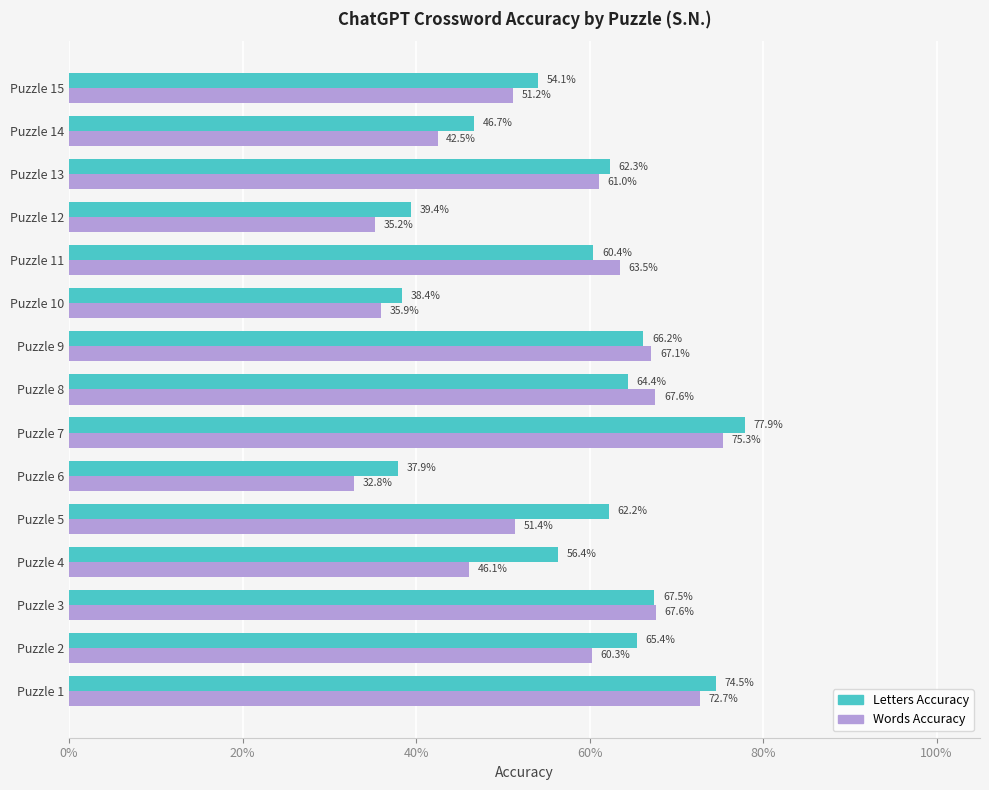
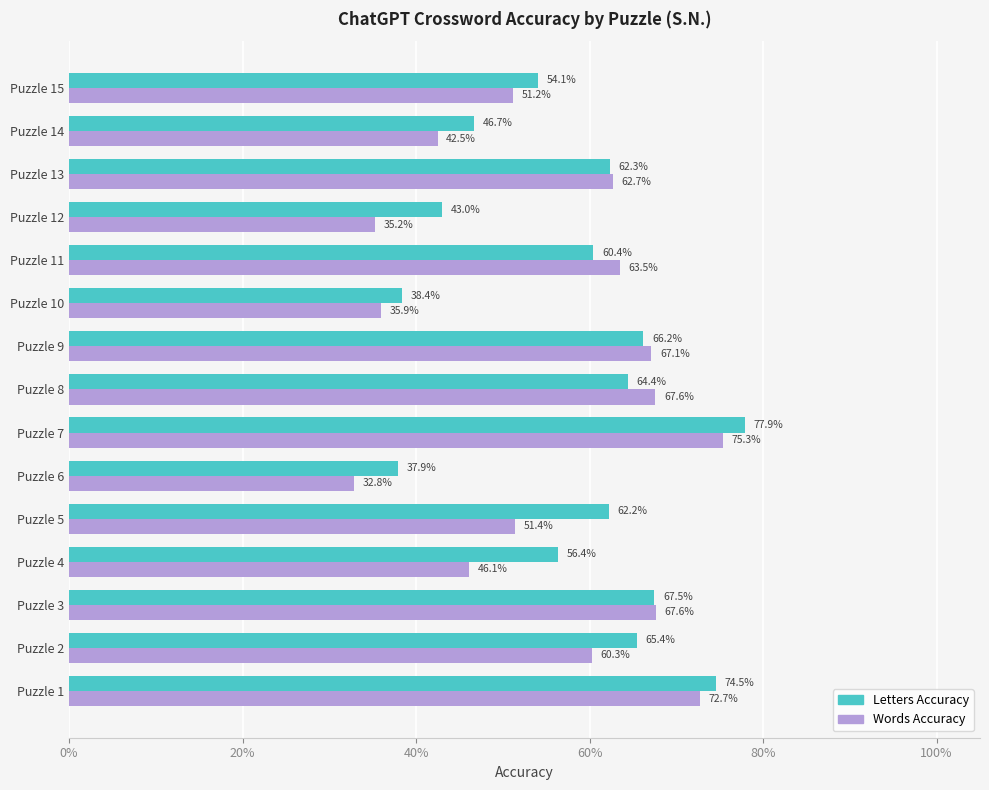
Words Accuracy, Puzzle 13: 61.0% -> 62.7%
Letters Accuracy, Puzzle 12: 39.4% -> 43.0%
